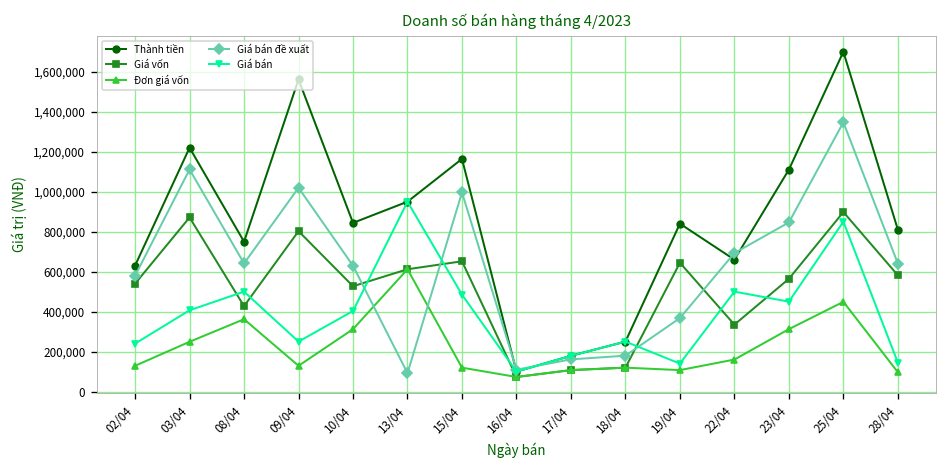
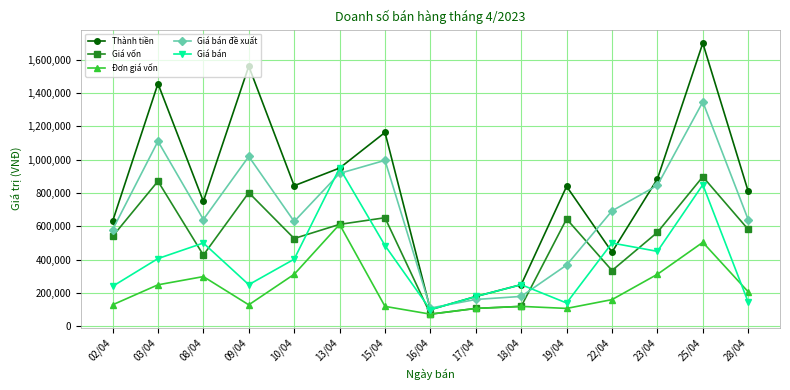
Thành tiền, 03/04: 1,220,000 -> 1,460,000
Đơn giá vốn, 08/04: 360,000 -> 300,000
Giá bán đề xuất, 13/04: 90,000 -> 920,000
Thành tiền, 22/04: 660,000 -> 450,000
Thành tiền, 23/04: 1,110,000 -> 890,000
Đơn giá vốn, 25/04: 450,000 -> 500,000
Đơn giá vốn, 28/04: 100,000 -> 210,000
